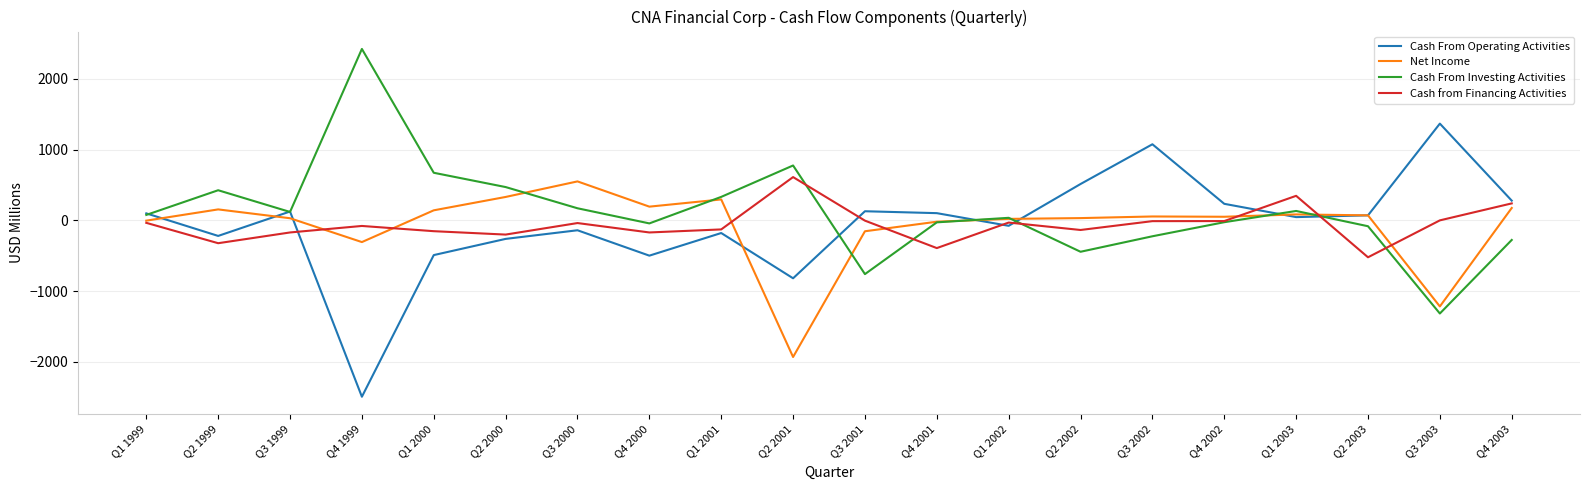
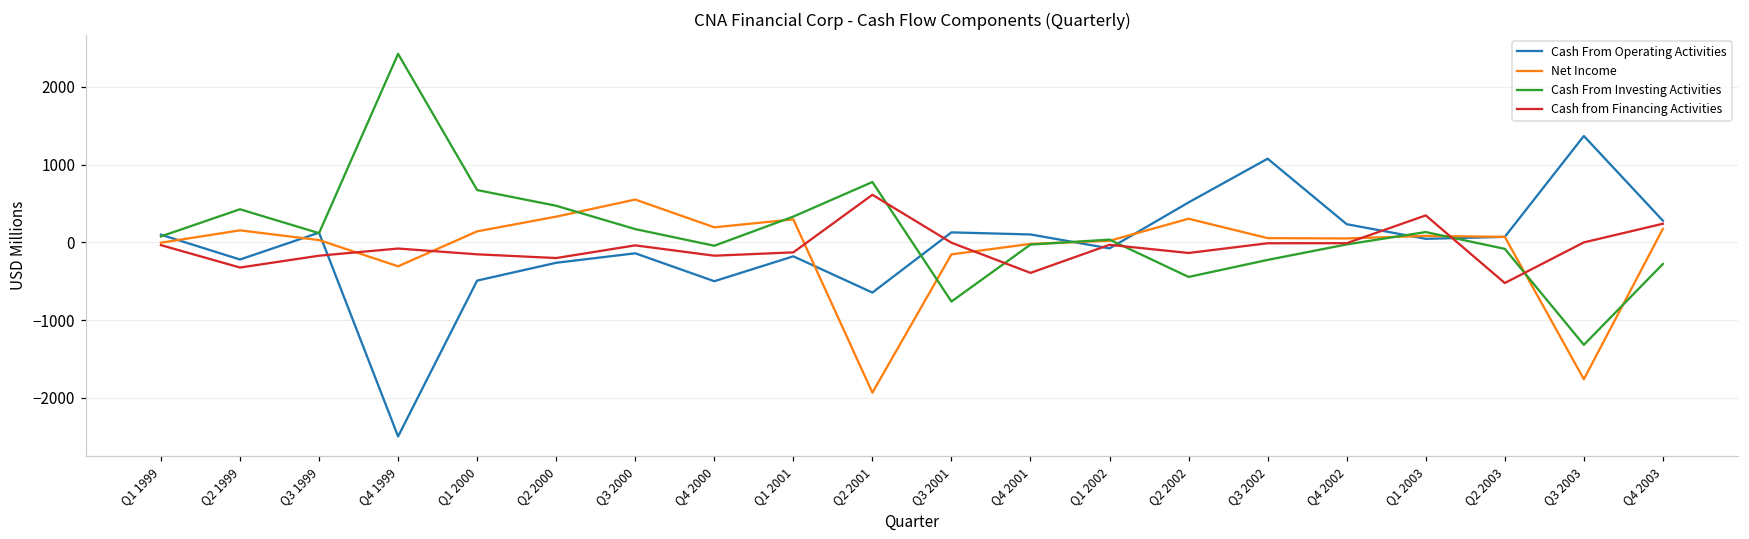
Cash From Operating Activities, Q2 2001: -800 -> -600
Net Income, Q2 2002: 0 -> 300
Net Income, Q3 2003: -1200 -> -1800
